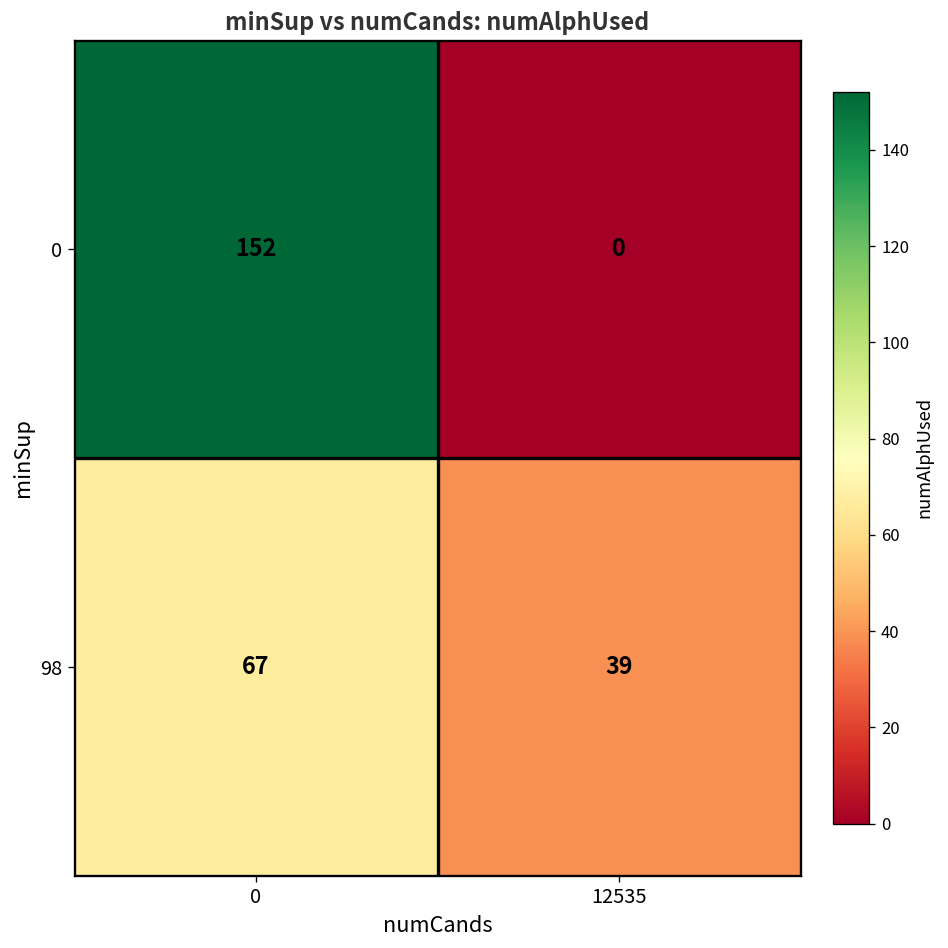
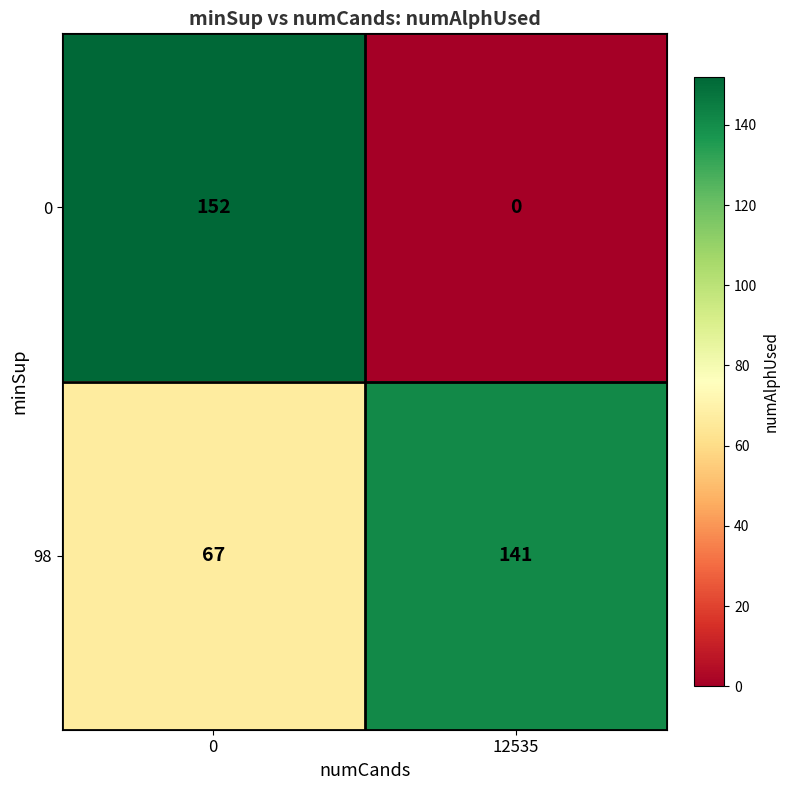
98, 12535: 39 -> 141
